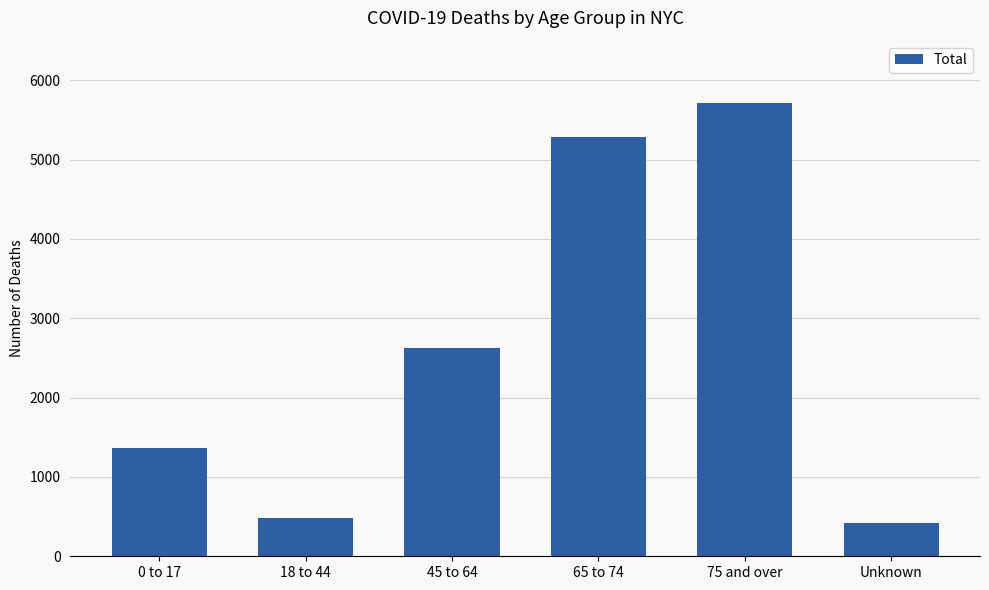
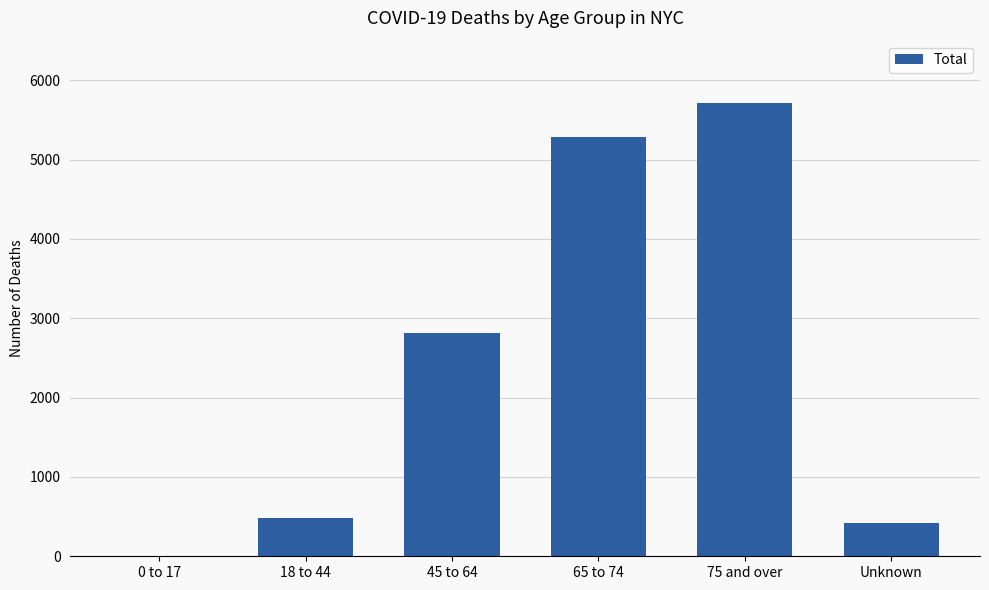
0 to 17: 1400 -> 0
45 to 64: 2600 -> 2800
